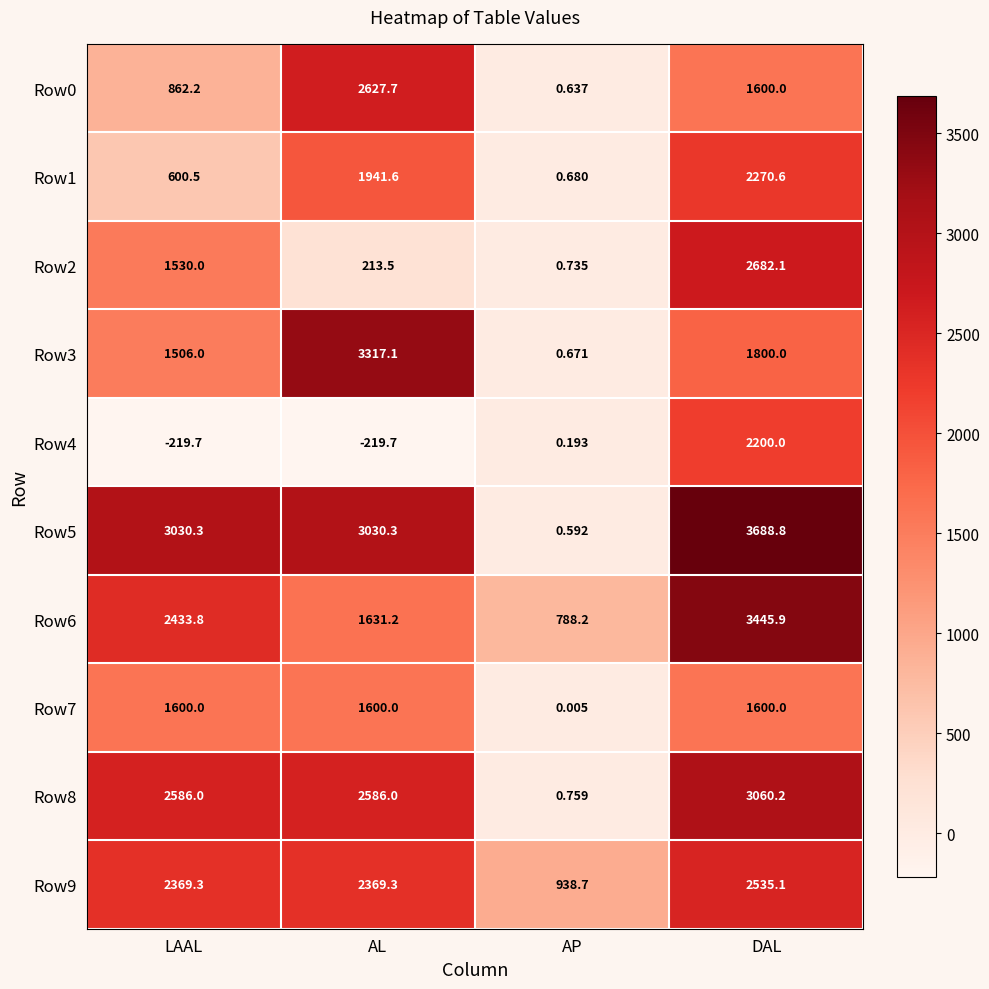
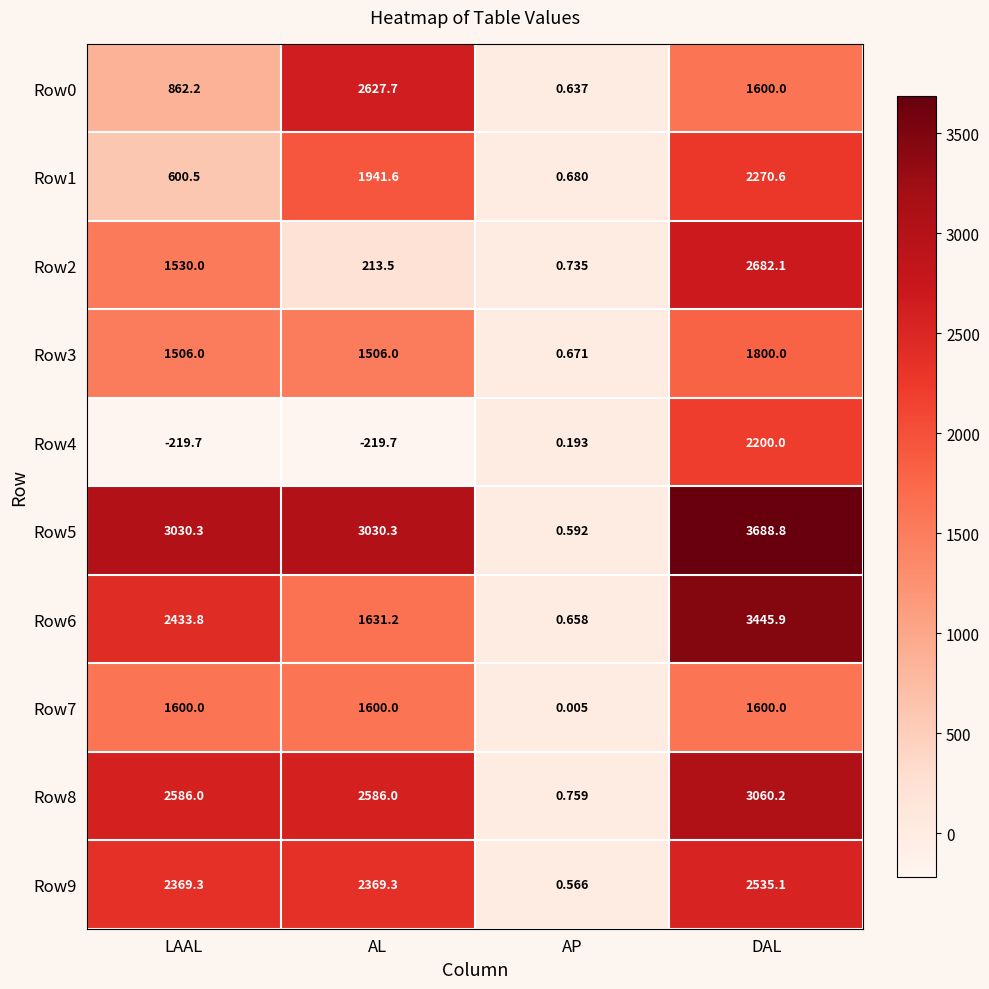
Row3, AL: 3317.1 -> 1506.0
Row6, AP: 788.2 -> 0.658
Row9, AP: 938.7 -> 0.566
